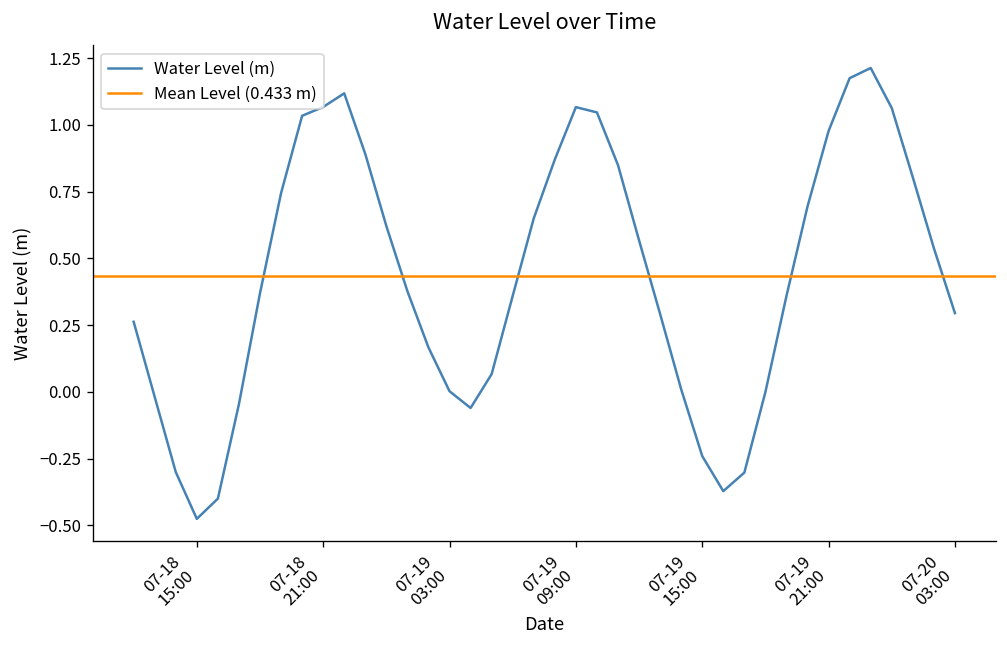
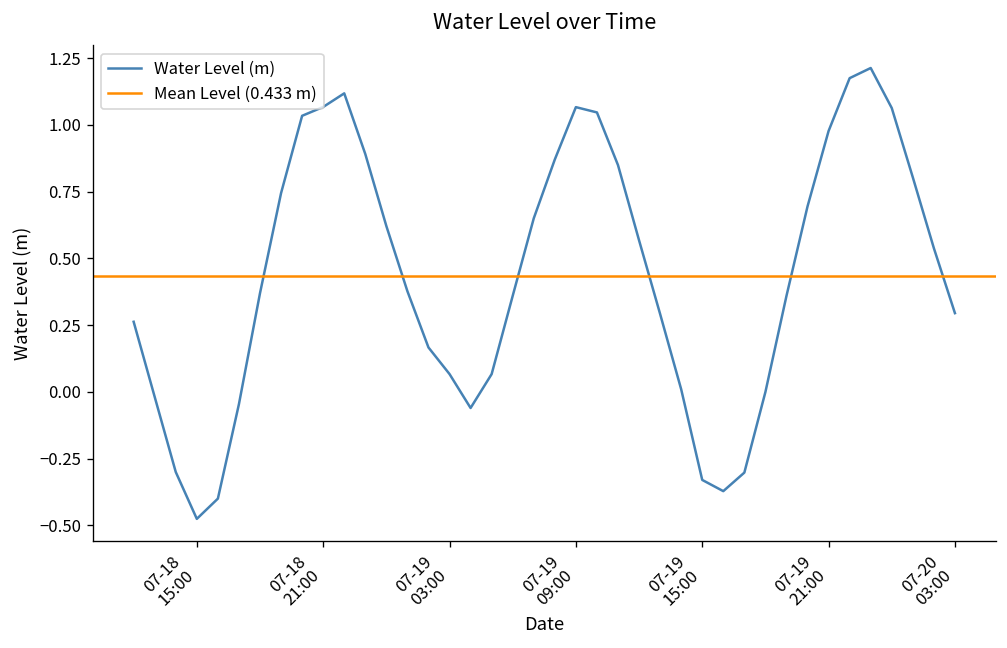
07-19 03:00: 0.00 -> 0.07
07-19 15:00: -0.24 -> -0.33
